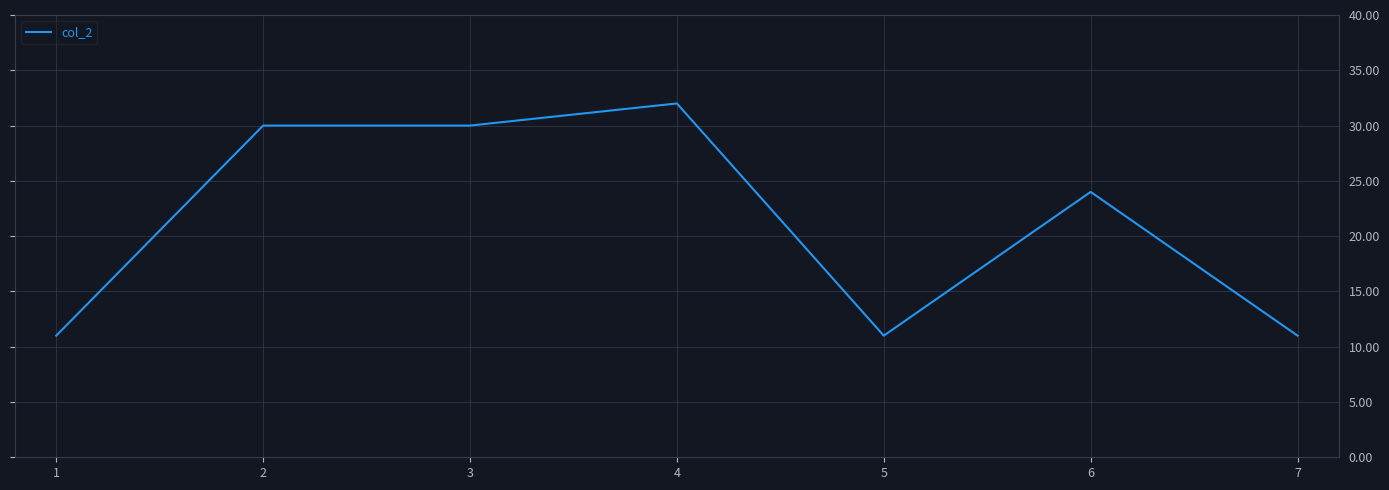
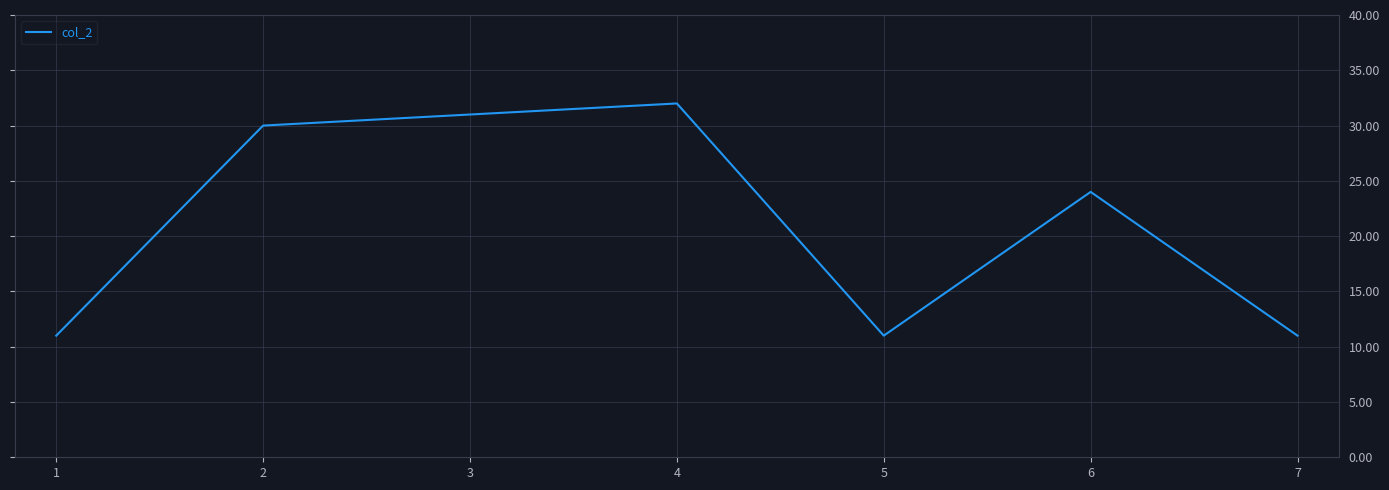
3: 30 -> 31
